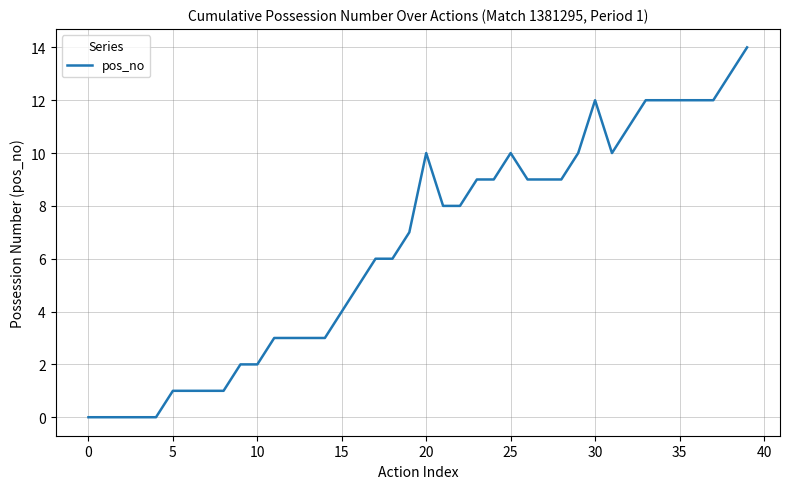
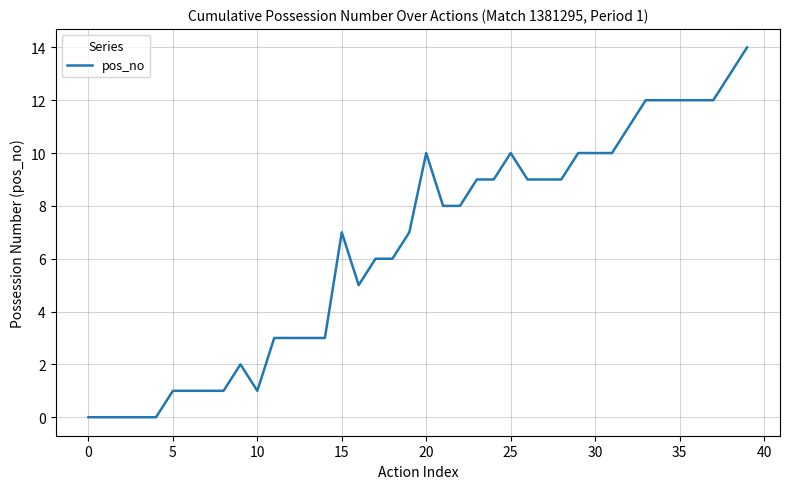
10: 2 -> 1
15: 4 -> 7
30: 12 -> 10
